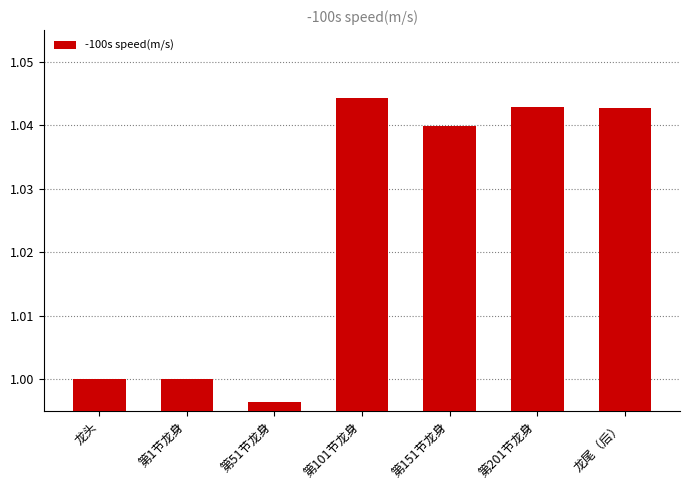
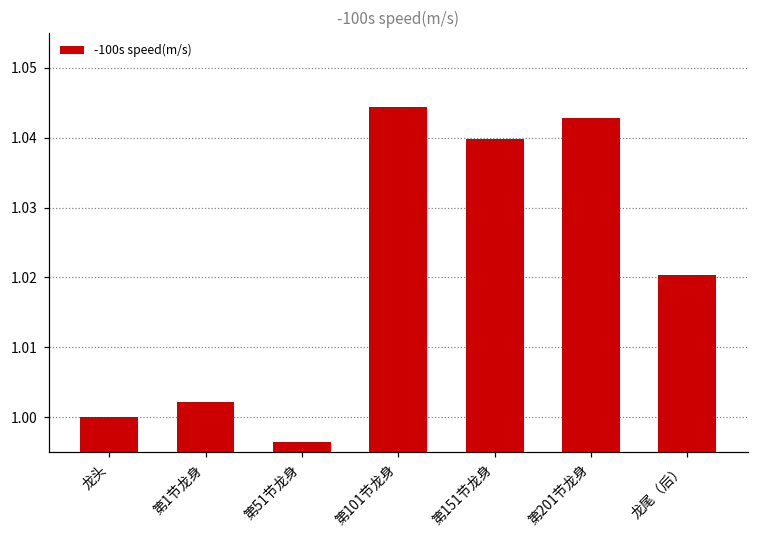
第1节龙身: 1.000 -> 1.002
龙尾（后）: 1.043 -> 1.020
